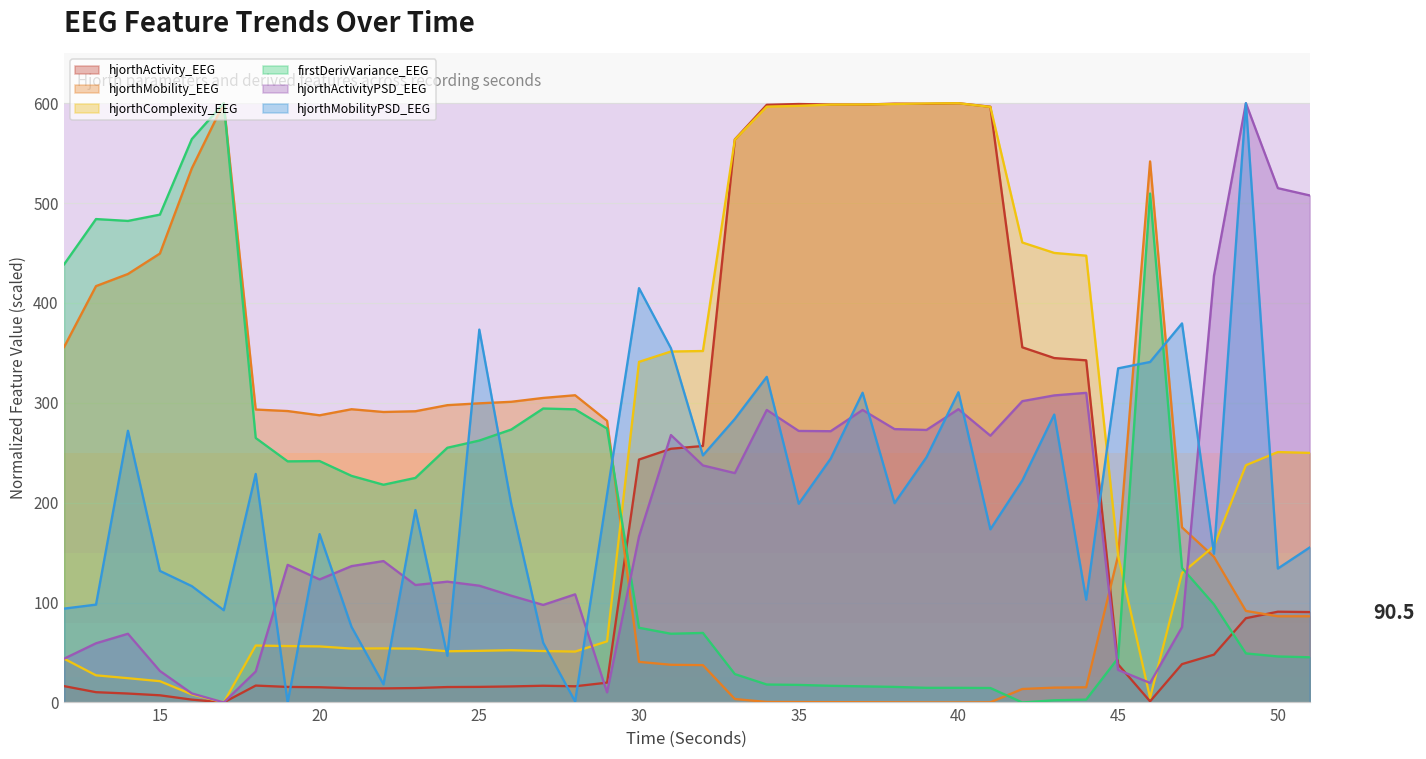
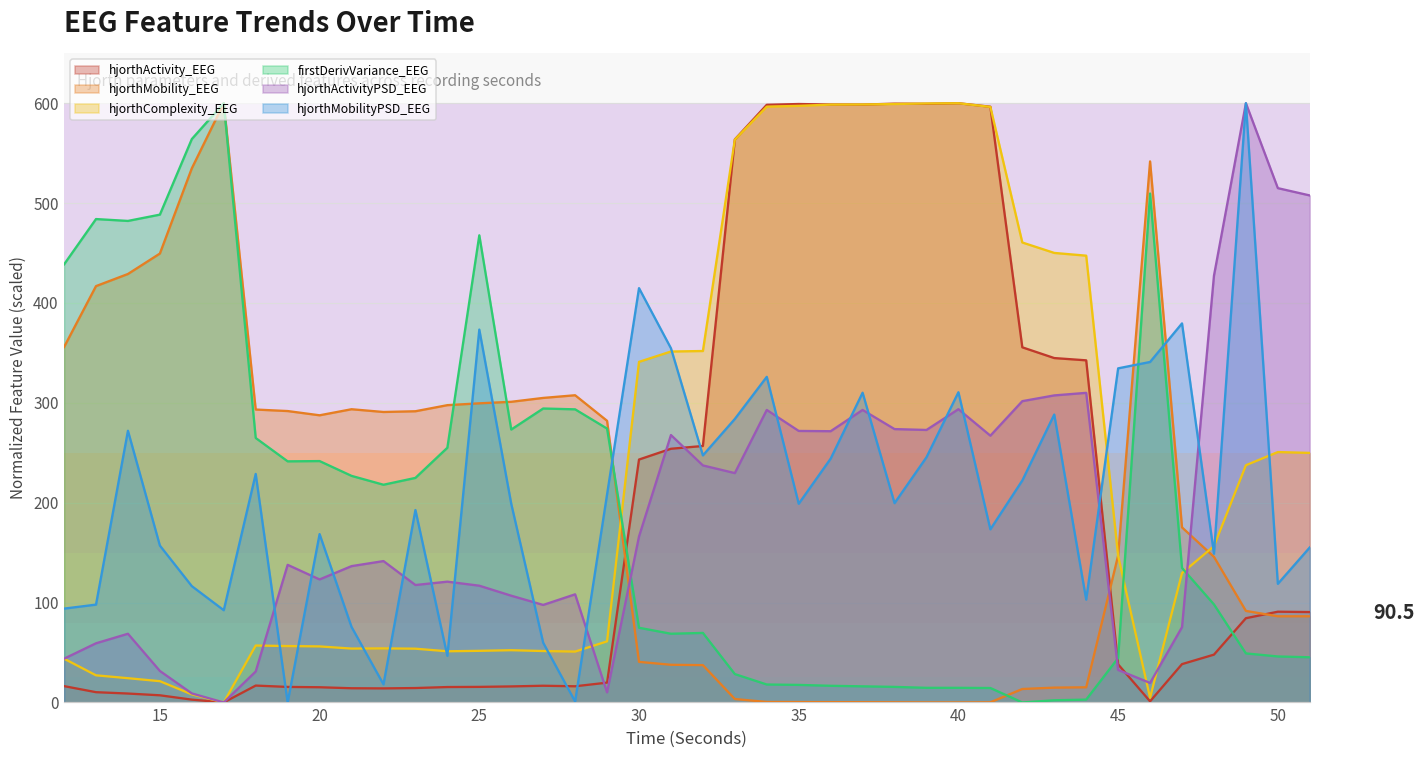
hjorthMobilityPSD_EEG, 15: 130 -> 160
firstDerivVariance_EEG, 25: 260 -> 470
hjorthMobilityPSD_EEG, 50: 130 -> 120
